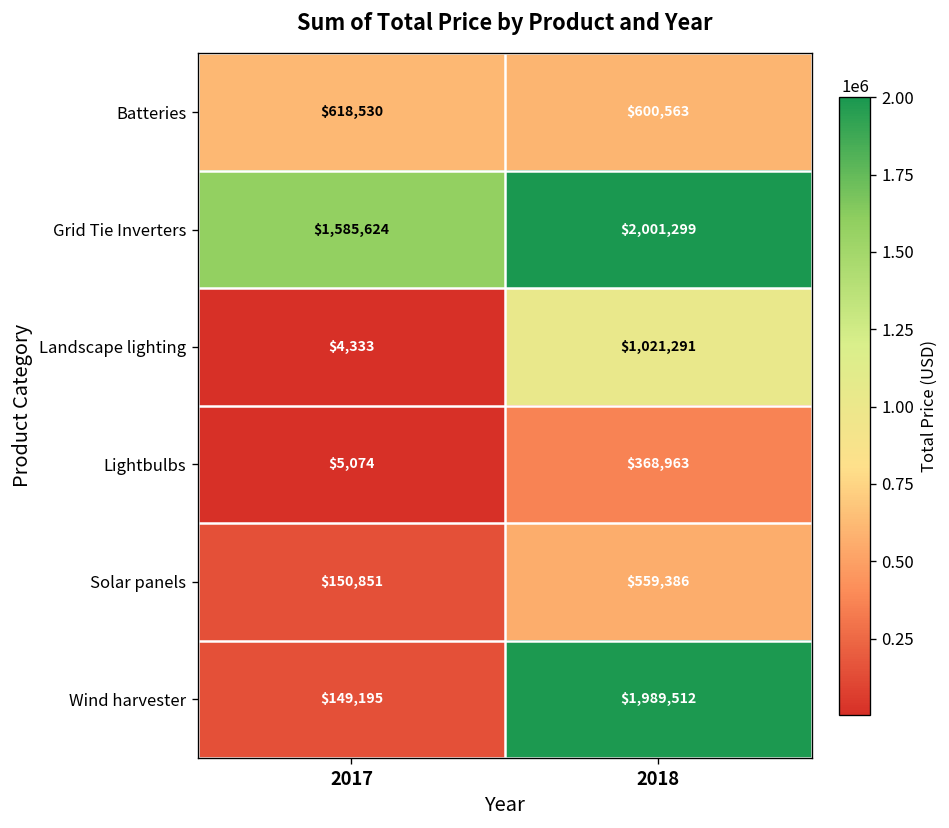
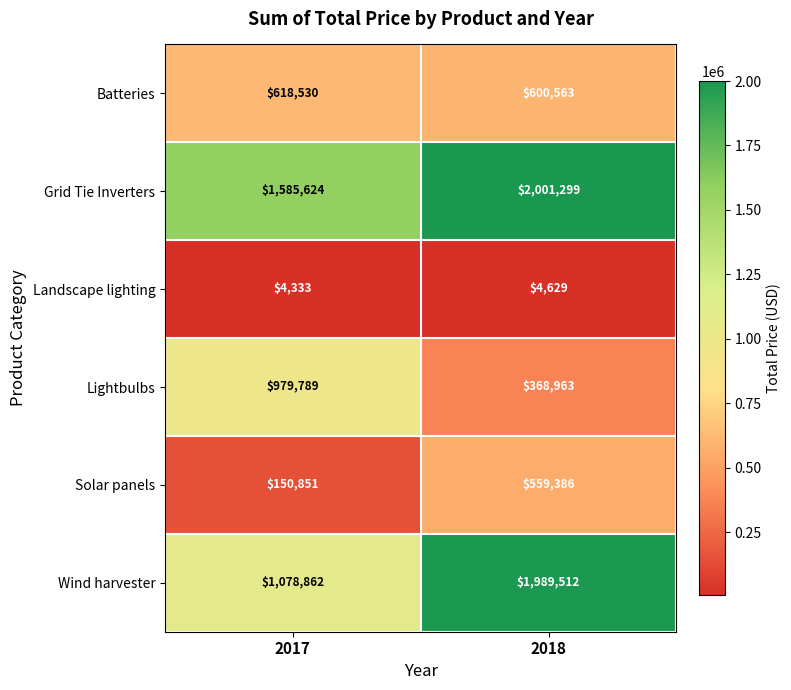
Landscape lighting, 2018: $1,021,291 -> $4,629
Lightbulbs, 2017: $5,074 -> $979,789
Wind harvester, 2017: $149,195 -> $1,078,862
